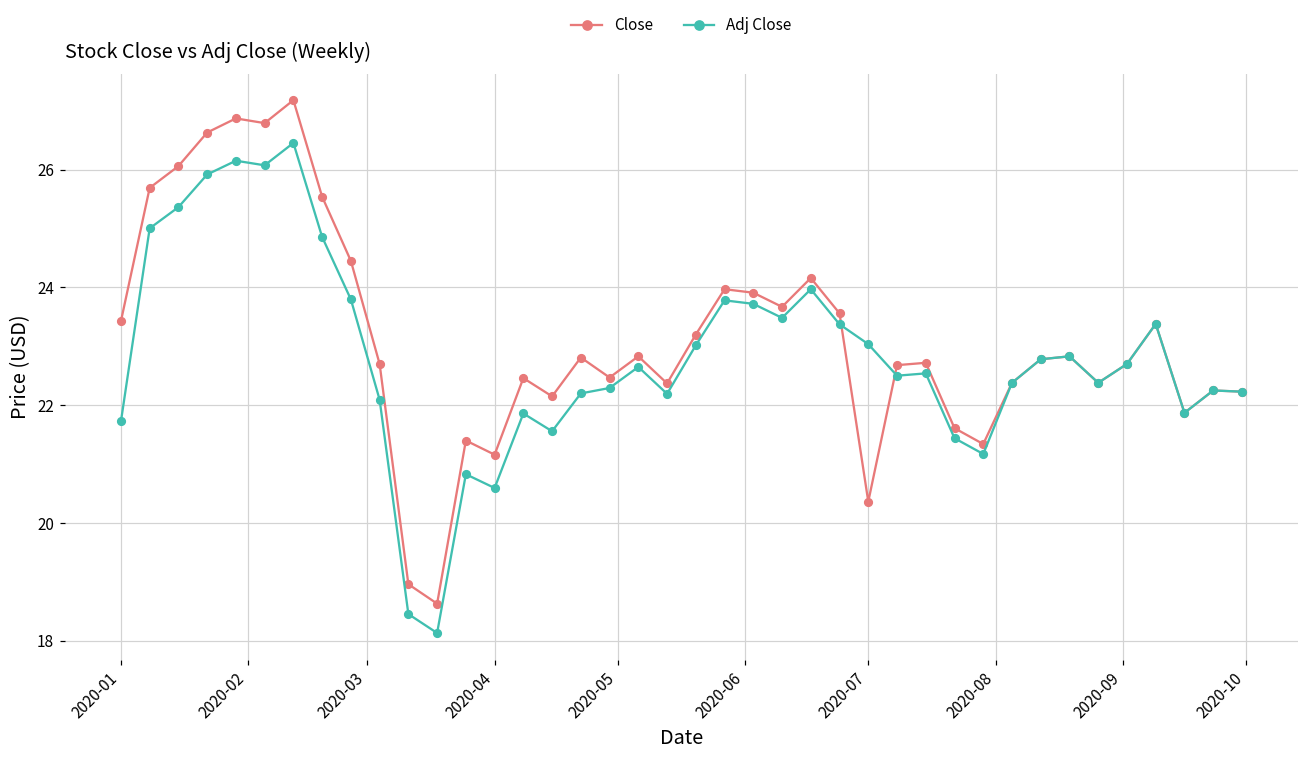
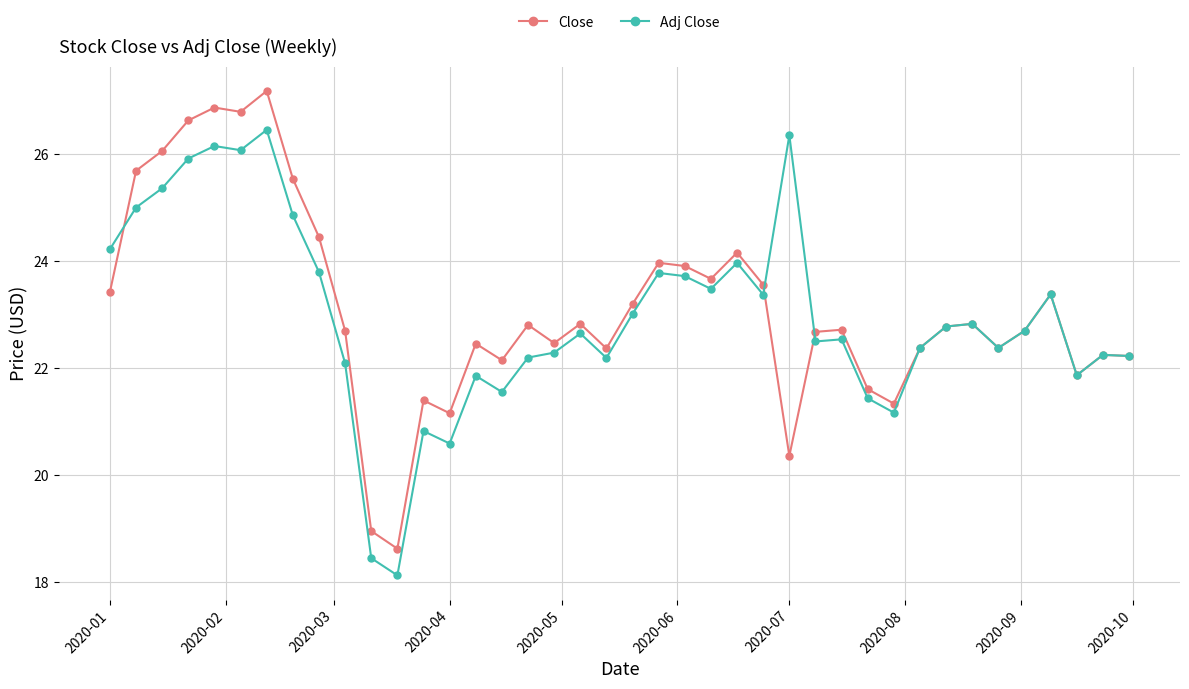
Adj Close, 2020-01: 21.7 -> 24.2
Adj Close, 2020-07: 23.0 -> 26.4
